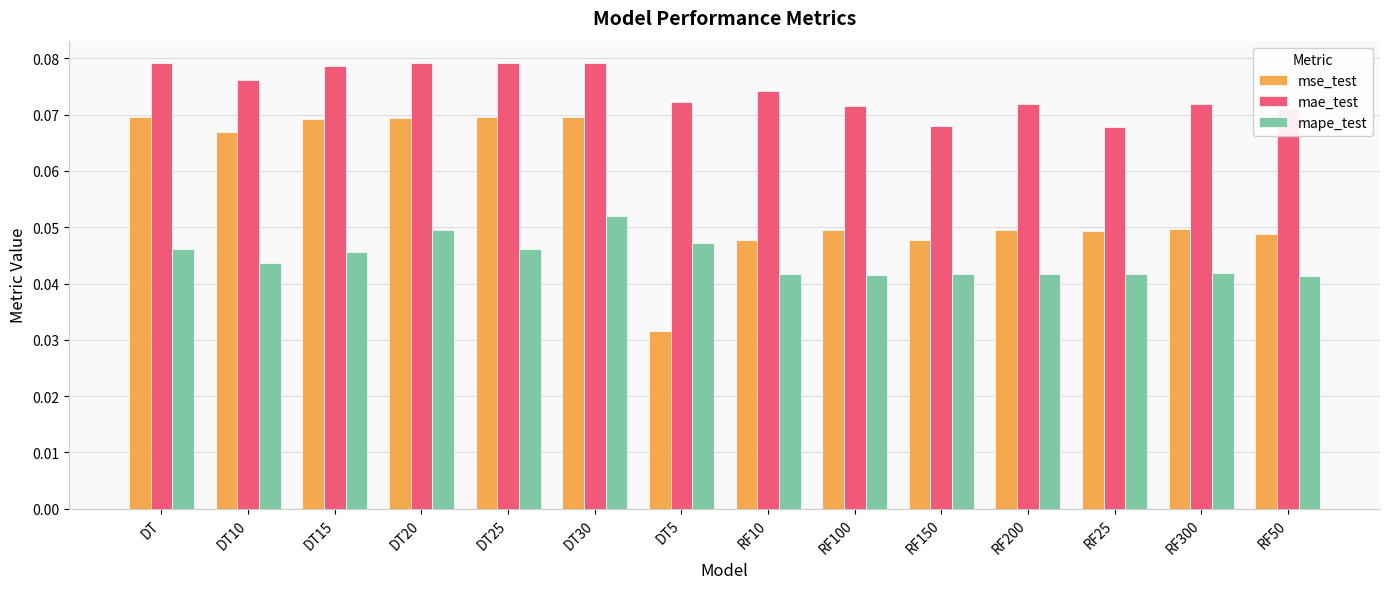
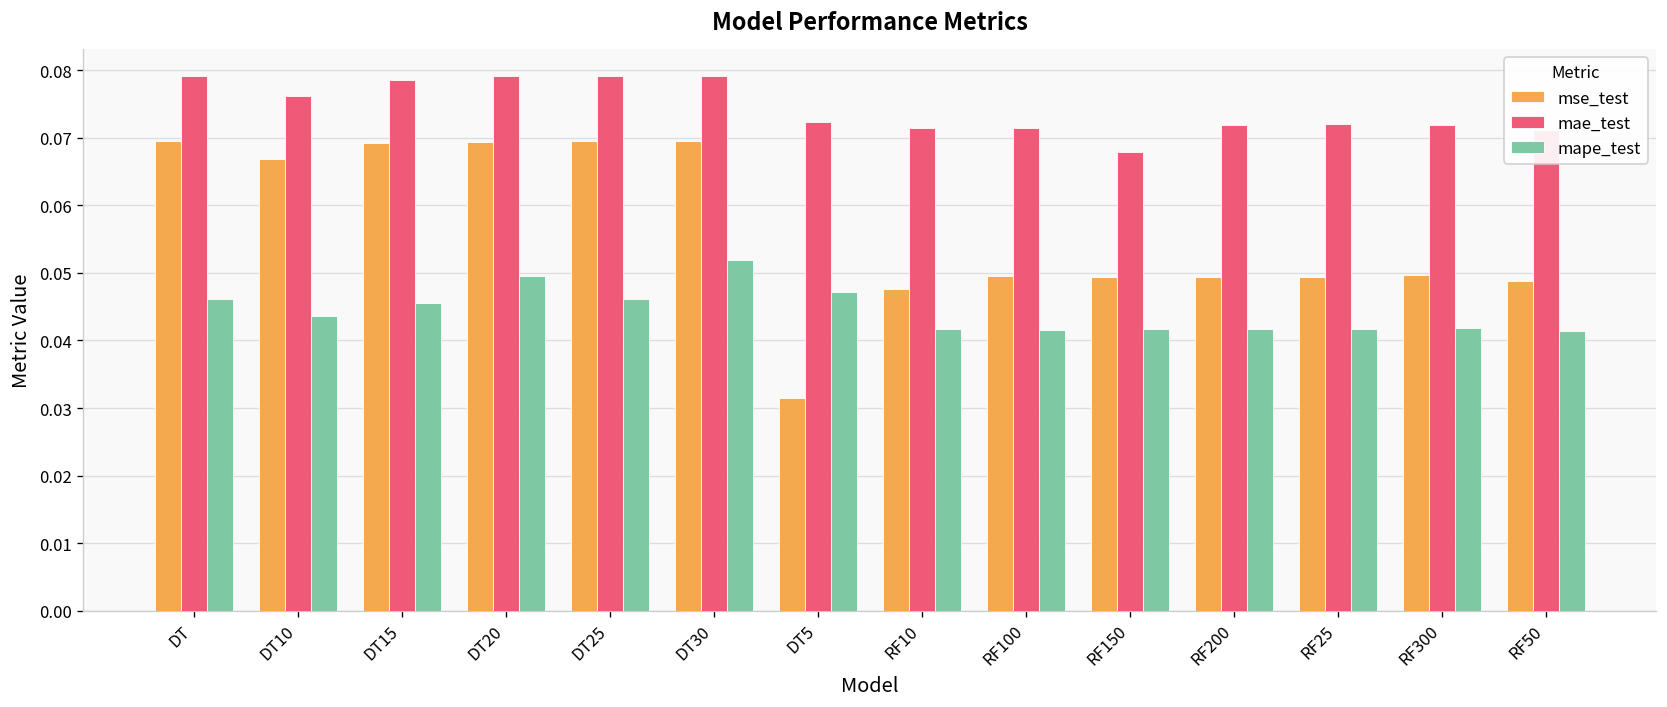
mae_test, RF10: 0.074 -> 0.071
mse_test, RF150: 0.048 -> 0.049
mae_test, RF25: 0.068 -> 0.072
